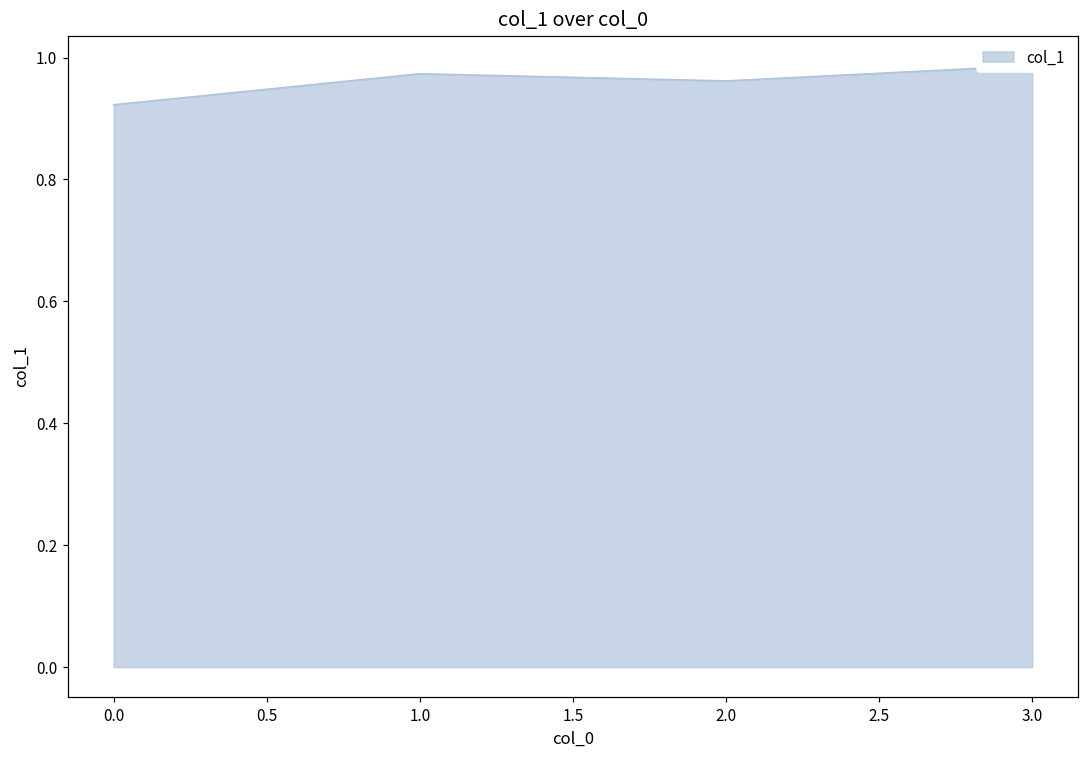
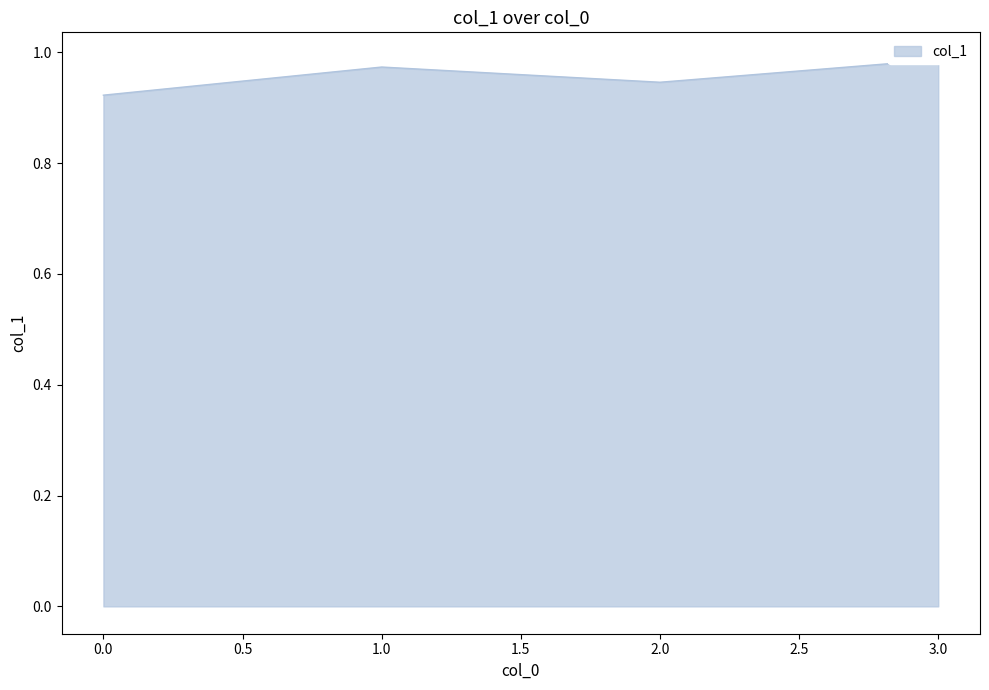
2.0: 0.96 -> 0.95
